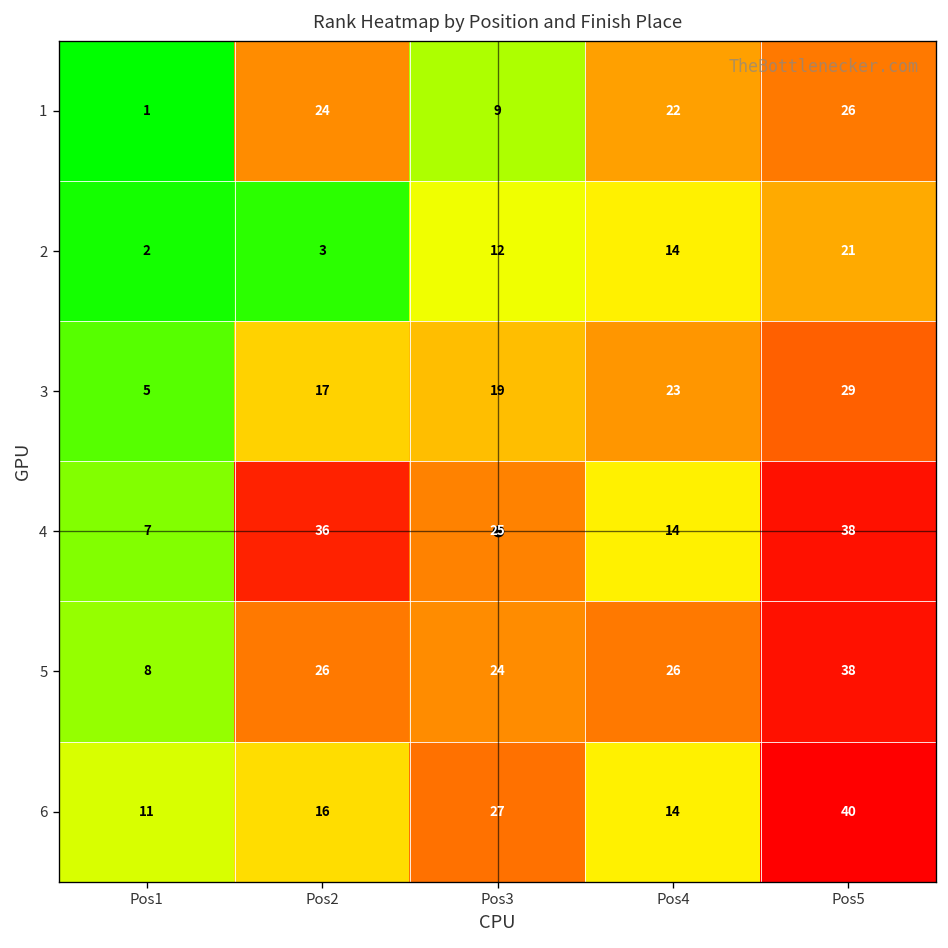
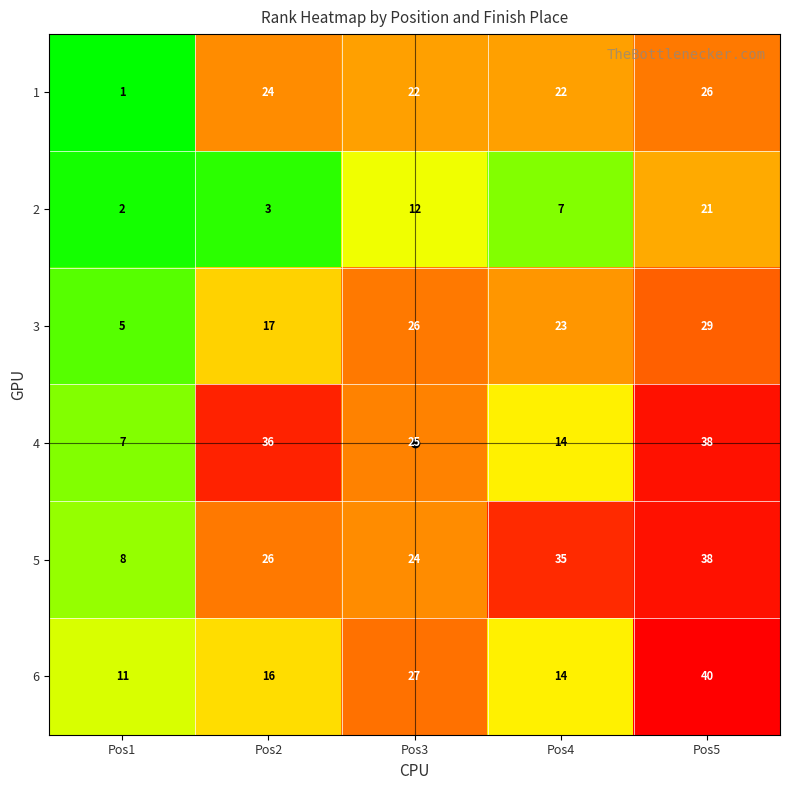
1, Pos3: 9 -> 22
2, Pos4: 14 -> 7
3, Pos3: 19 -> 26
5, Pos4: 26 -> 35
